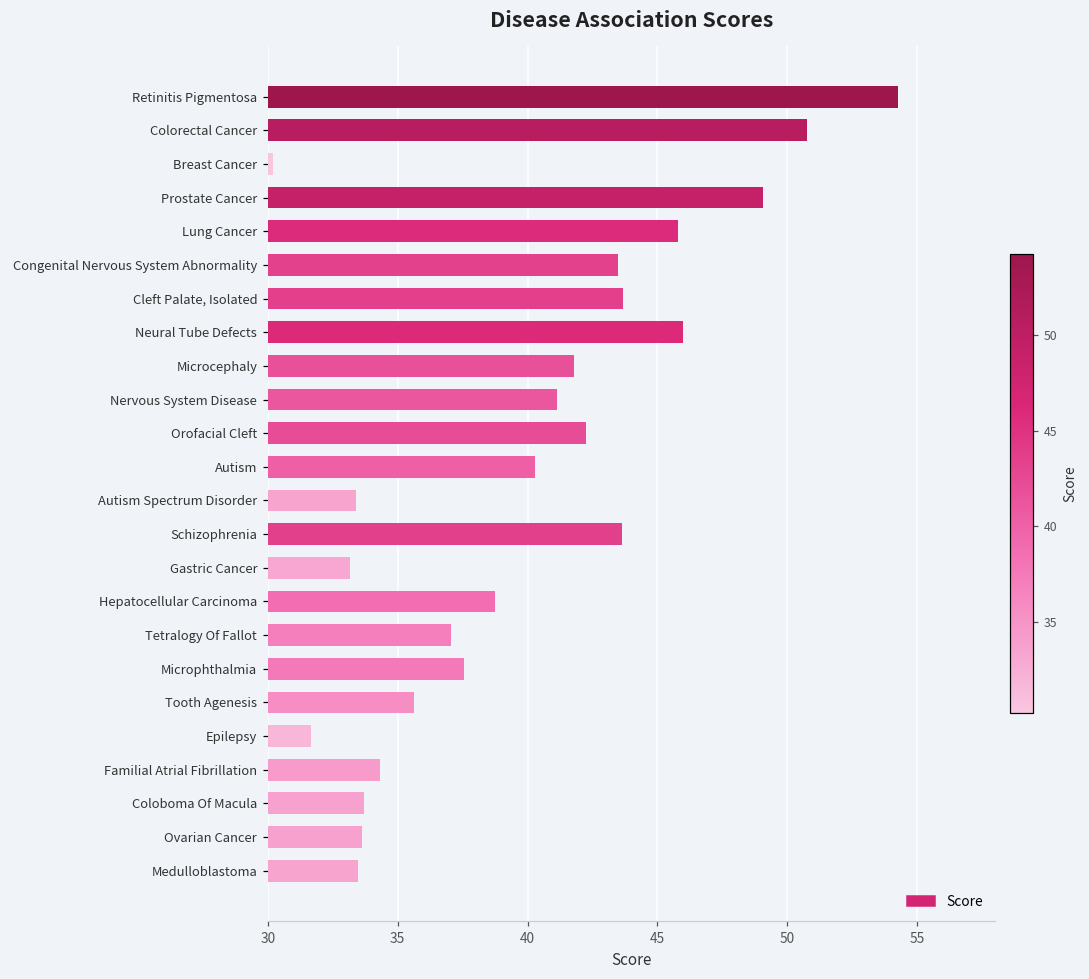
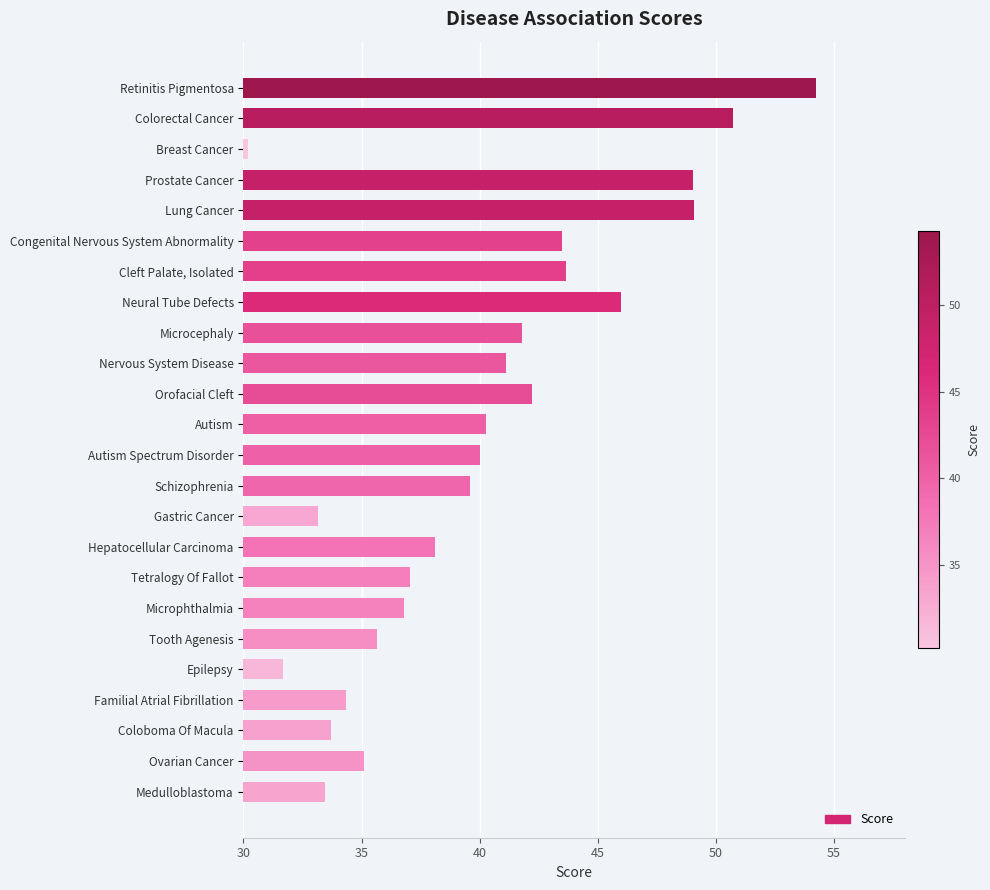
Lung Cancer: 45.8 -> 49.1
Autism Spectrum Disorder: 33.4 -> 40.0
Schizophrenia: 43.6 -> 39.6
Hepatocellular Carcinoma: 38.8 -> 38.1
Microphthalmia: 37.6 -> 36.8
Ovarian Cancer: 33.6 -> 35.1
